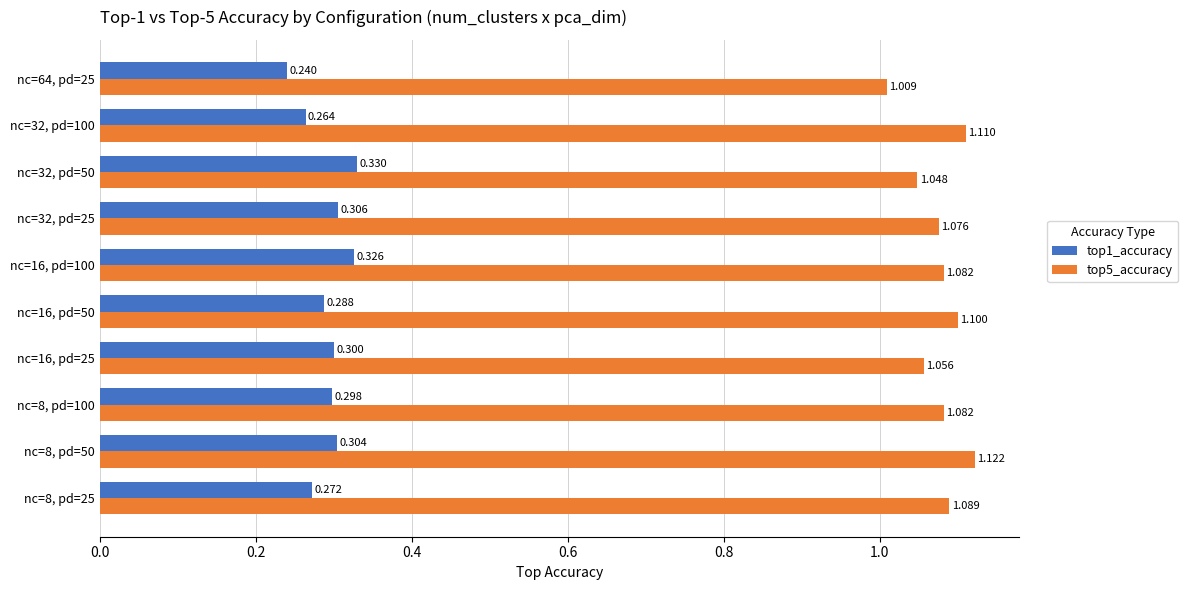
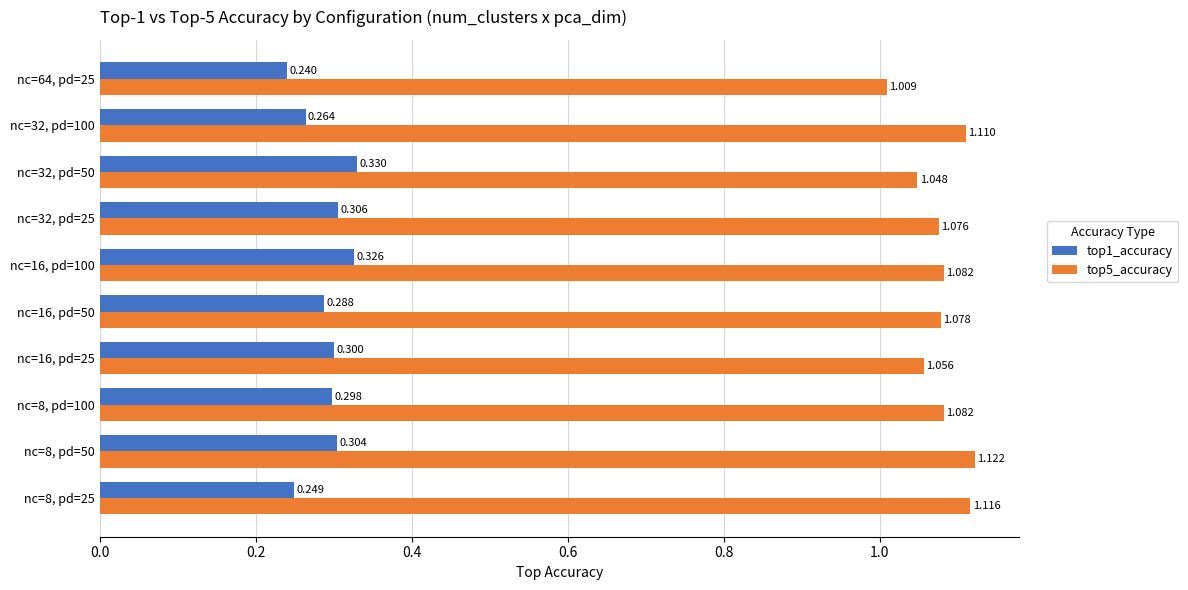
top5_accuracy, nc=16, pd=50: 1.100 -> 1.078
top1_accuracy, nc=8, pd=25: 0.272 -> 0.249
top5_accuracy, nc=8, pd=25: 1.089 -> 1.116
